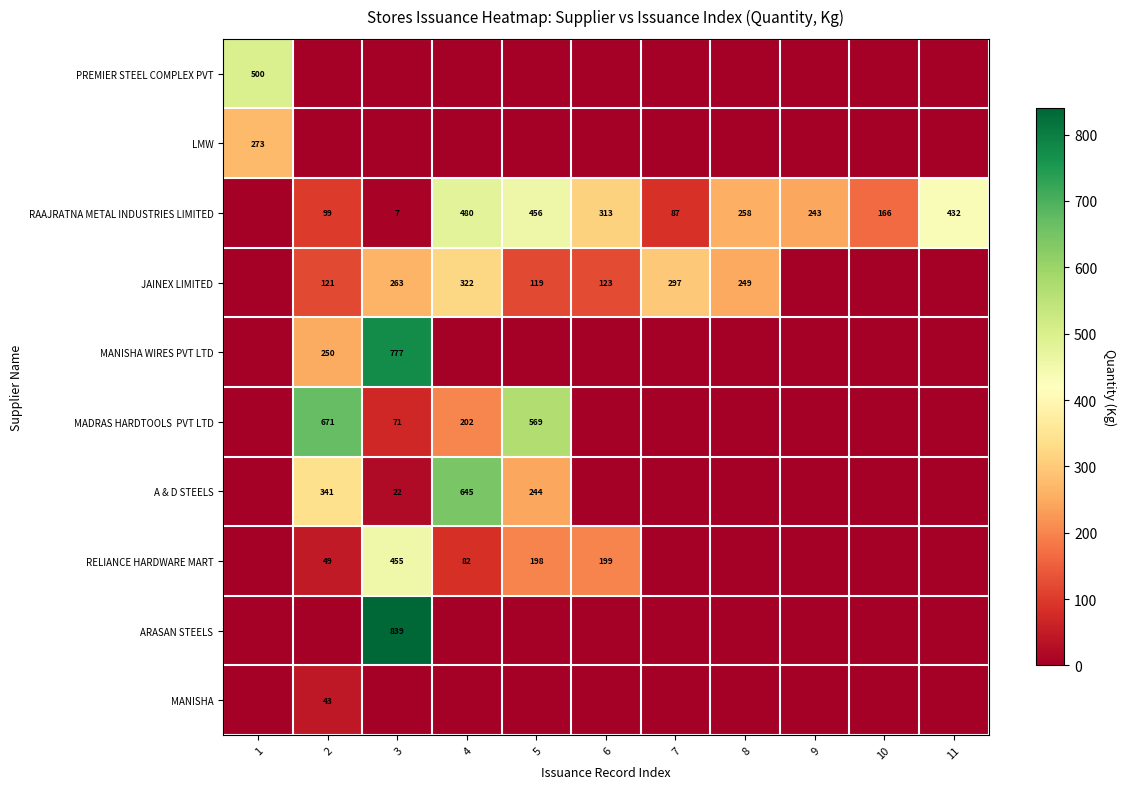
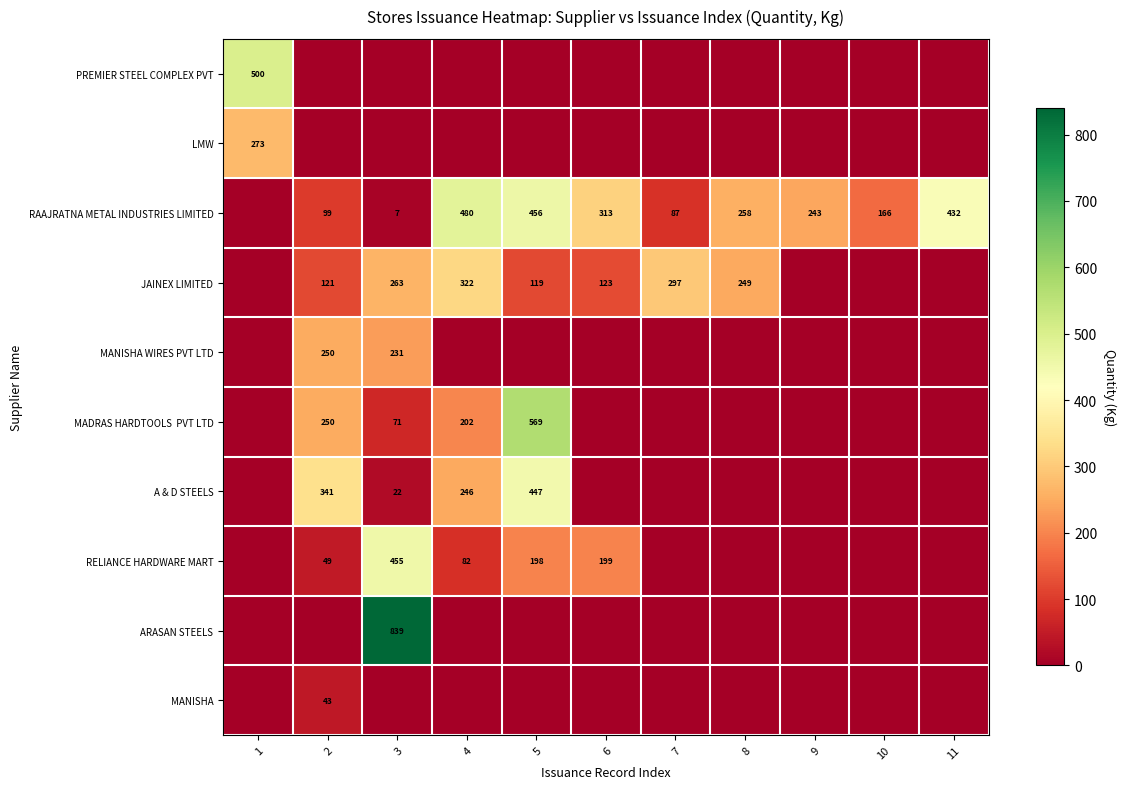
MANISHA WIRES PVT LTD, 3: 777 -> 231
MADRAS HARDTOOLS PVT LTD, 2: 671 -> 250
A & D STEELS, 4: 645 -> 246
A & D STEELS, 5: 244 -> 447
